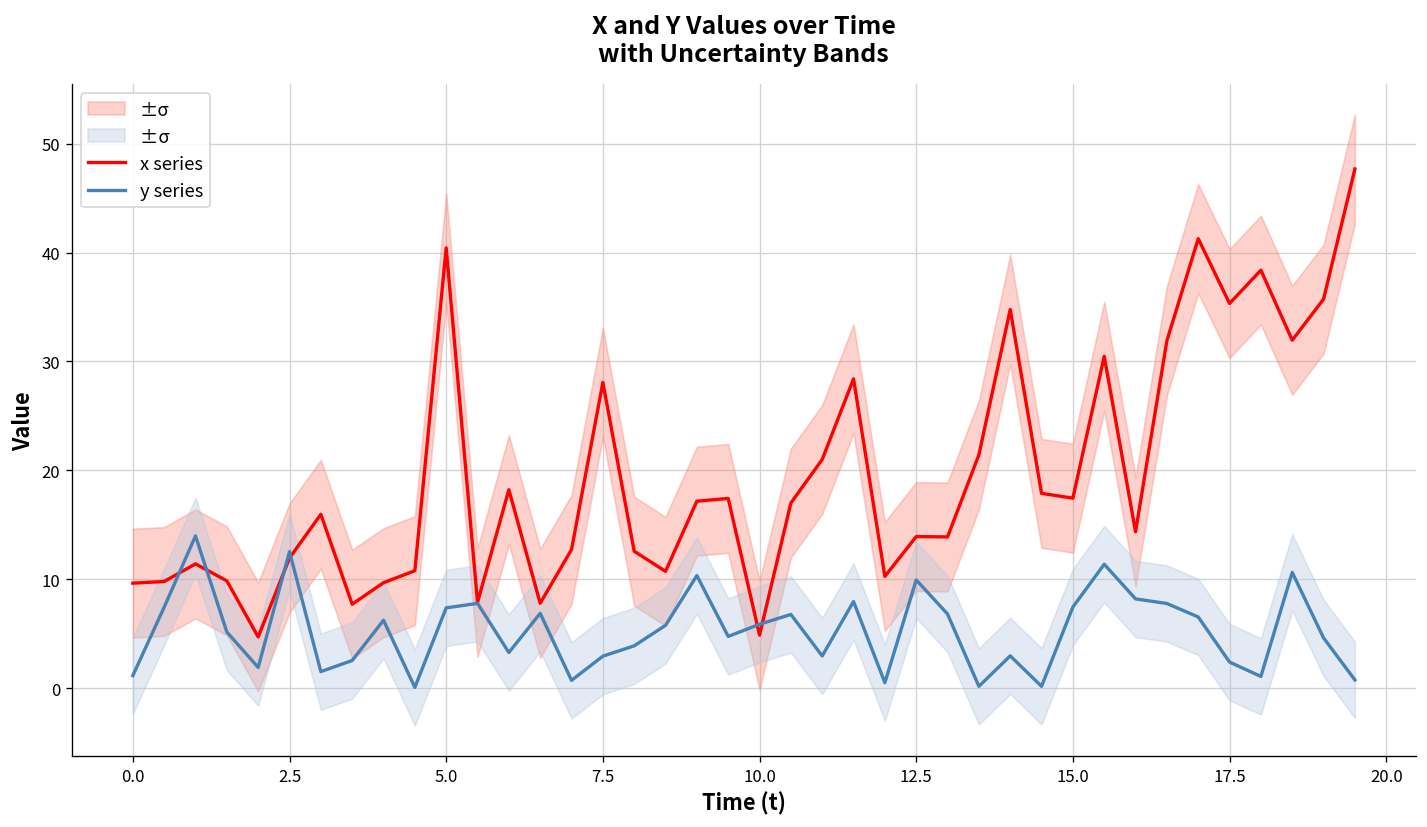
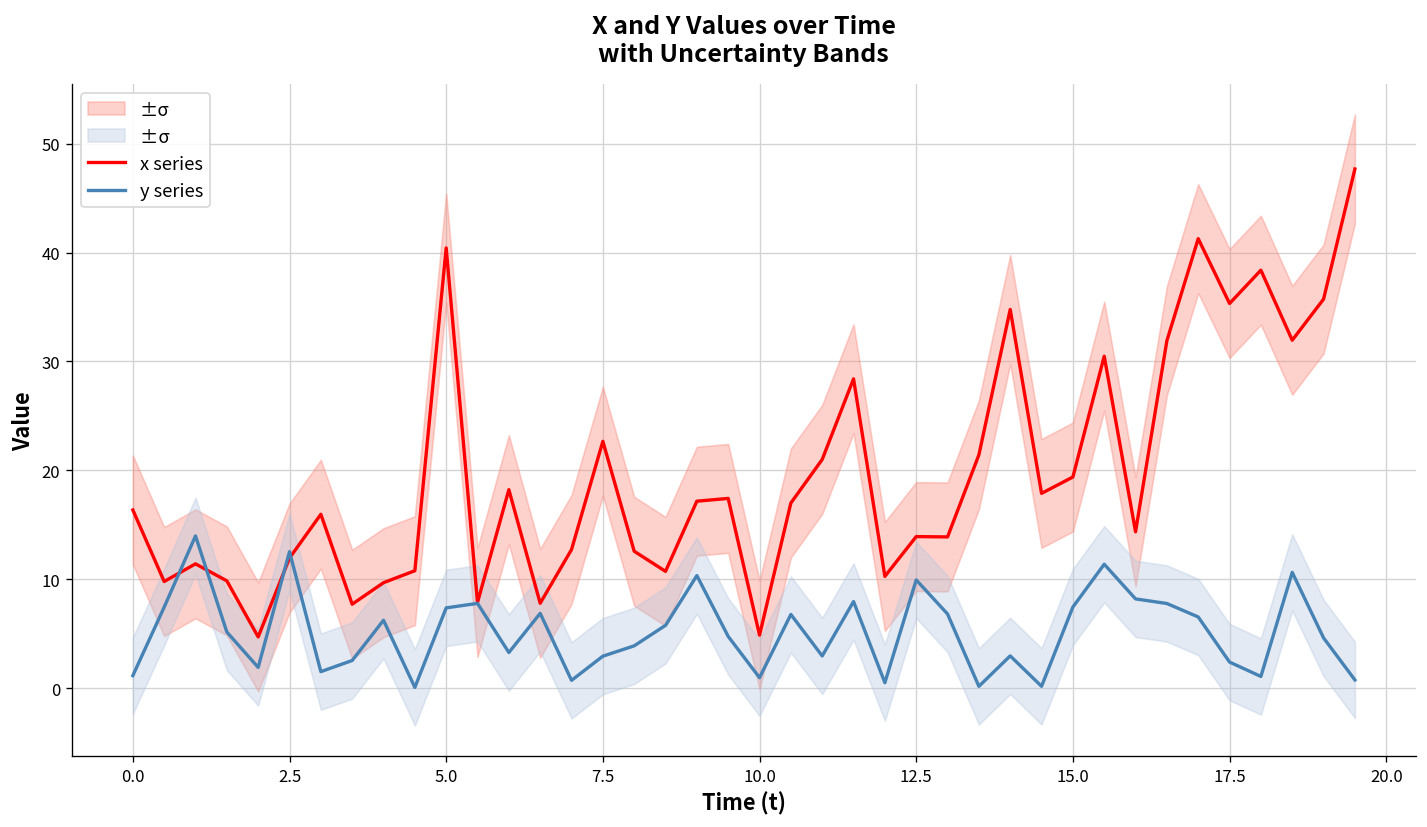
x series, 0.0: 10 -> 16
x series, 7.5: 28 -> 23
y series, 10.0: 6 -> 1
x series, 15.0: 17 -> 19
